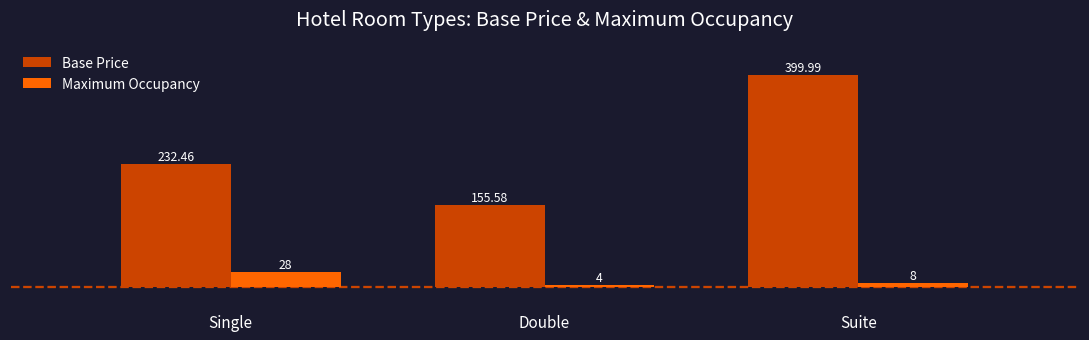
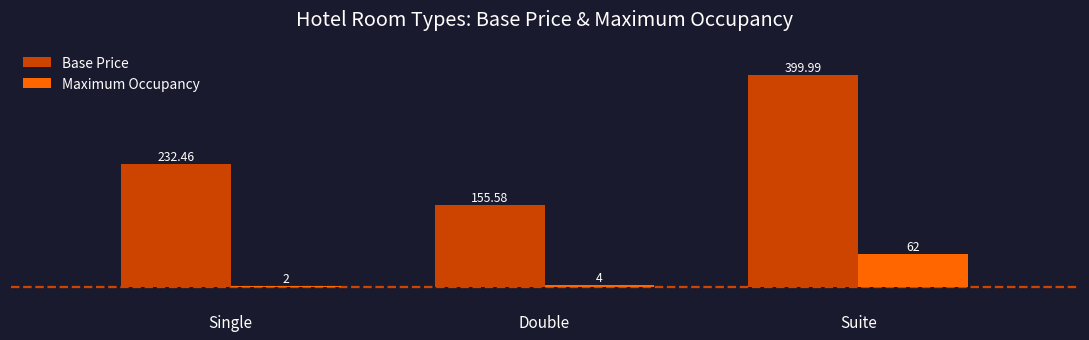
Maximum Occupancy, Single: 28 -> 2
Maximum Occupancy, Suite: 8 -> 62
